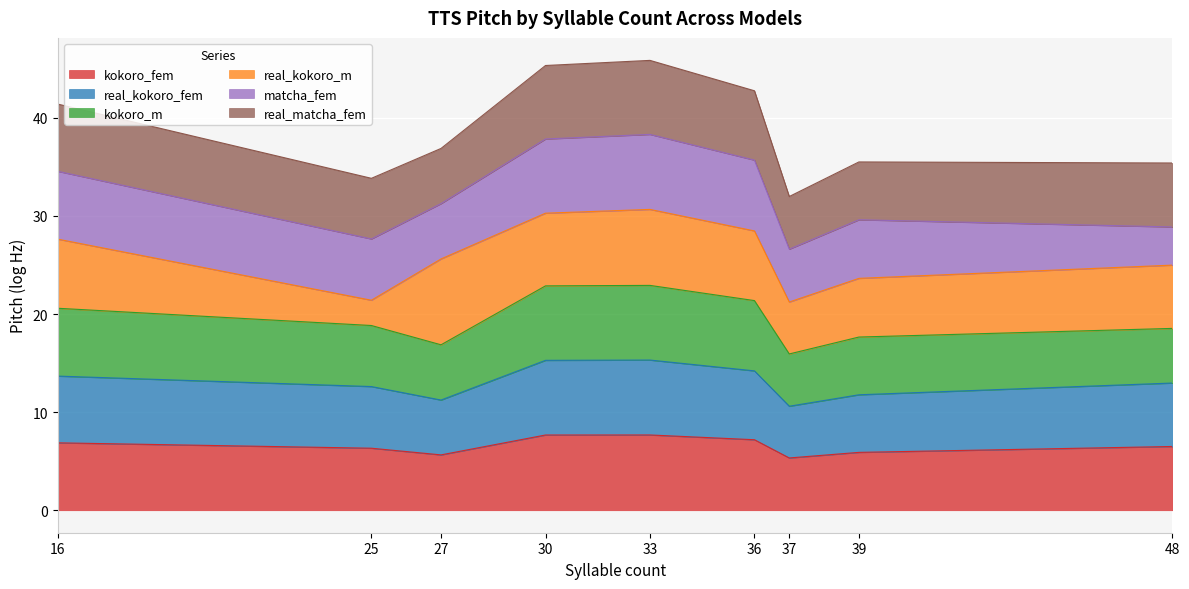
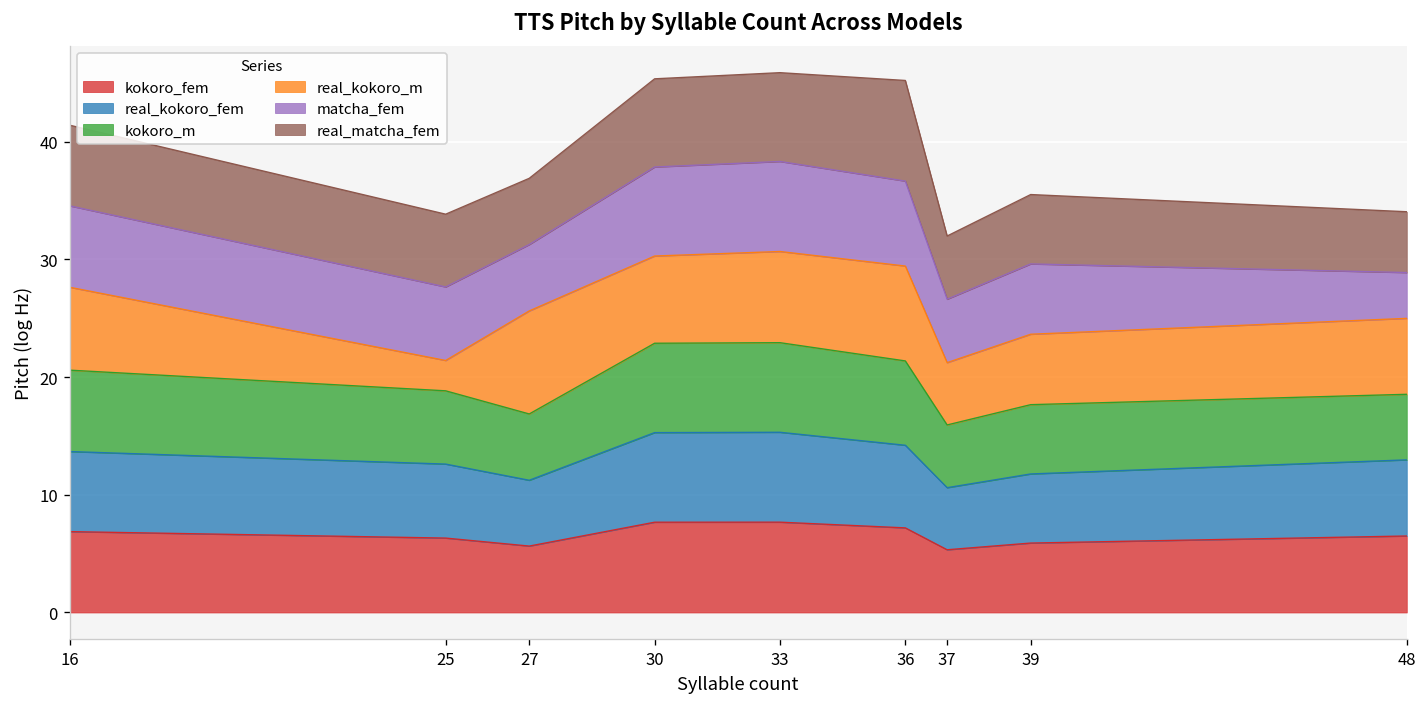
real_kokoro_m, 36: 7 -> 8
real_matcha_fem, 36: 7 -> 9
real_matcha_fem, 48: 7 -> 5
